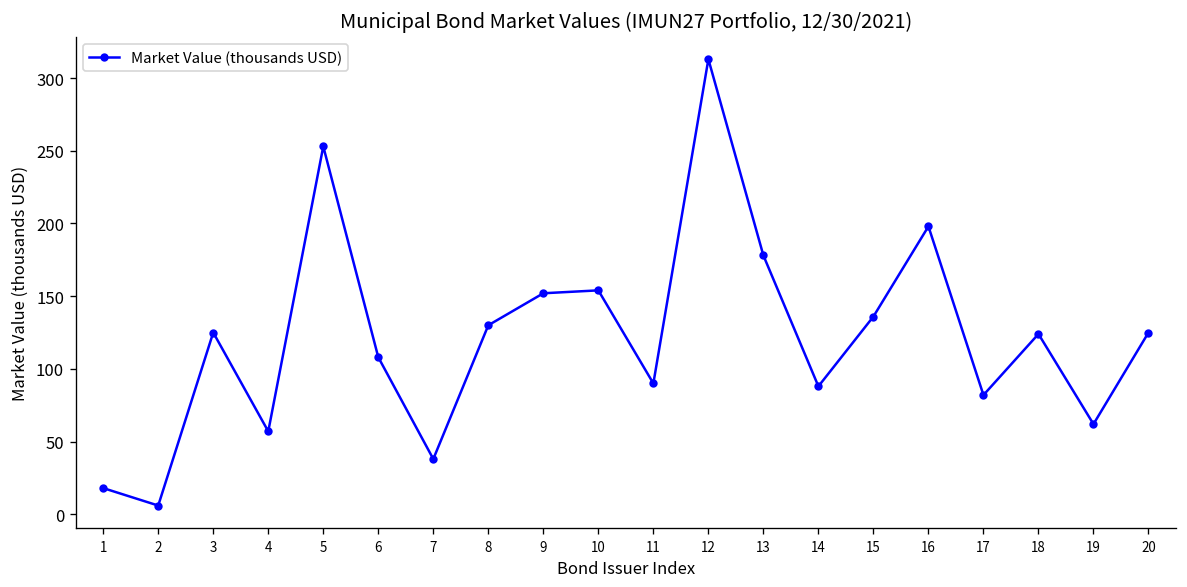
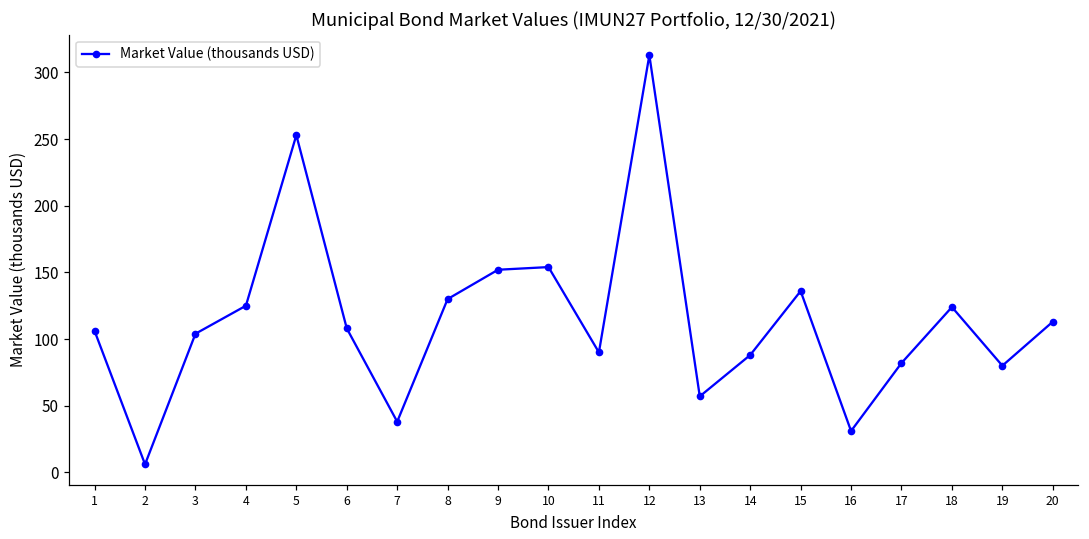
1: 18 -> 106
3: 125 -> 104
4: 57 -> 125
13: 178 -> 57
16: 198 -> 31
19: 62 -> 80
20: 125 -> 113
